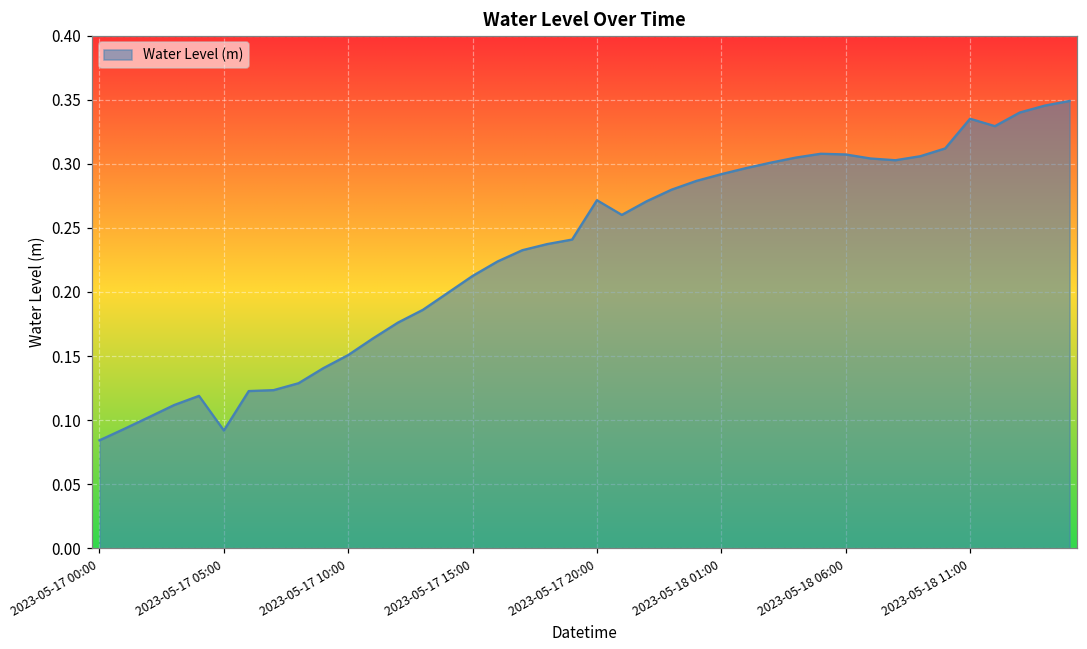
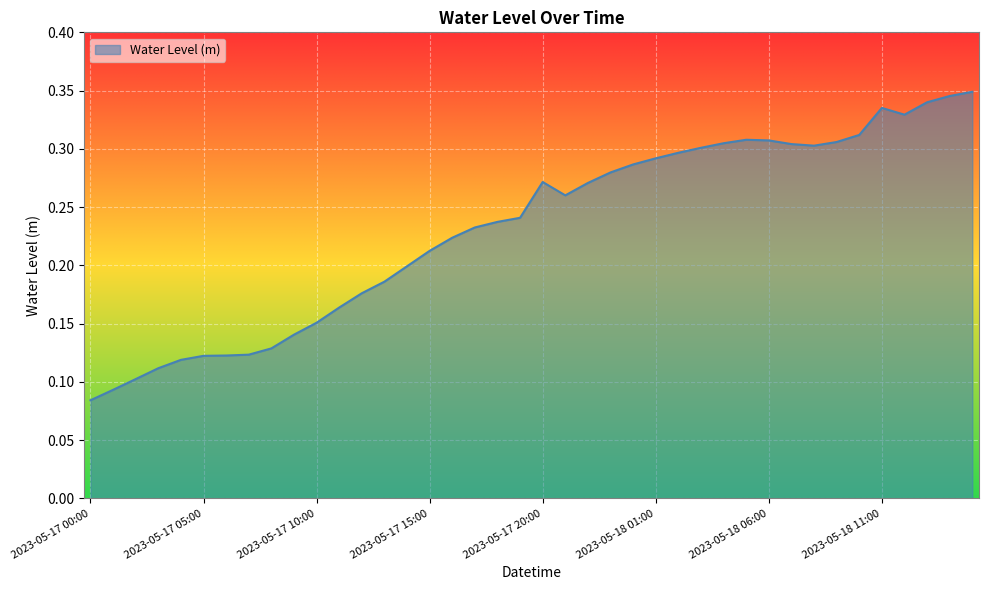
2023-05-17 05:00: 0.092 -> 0.122
